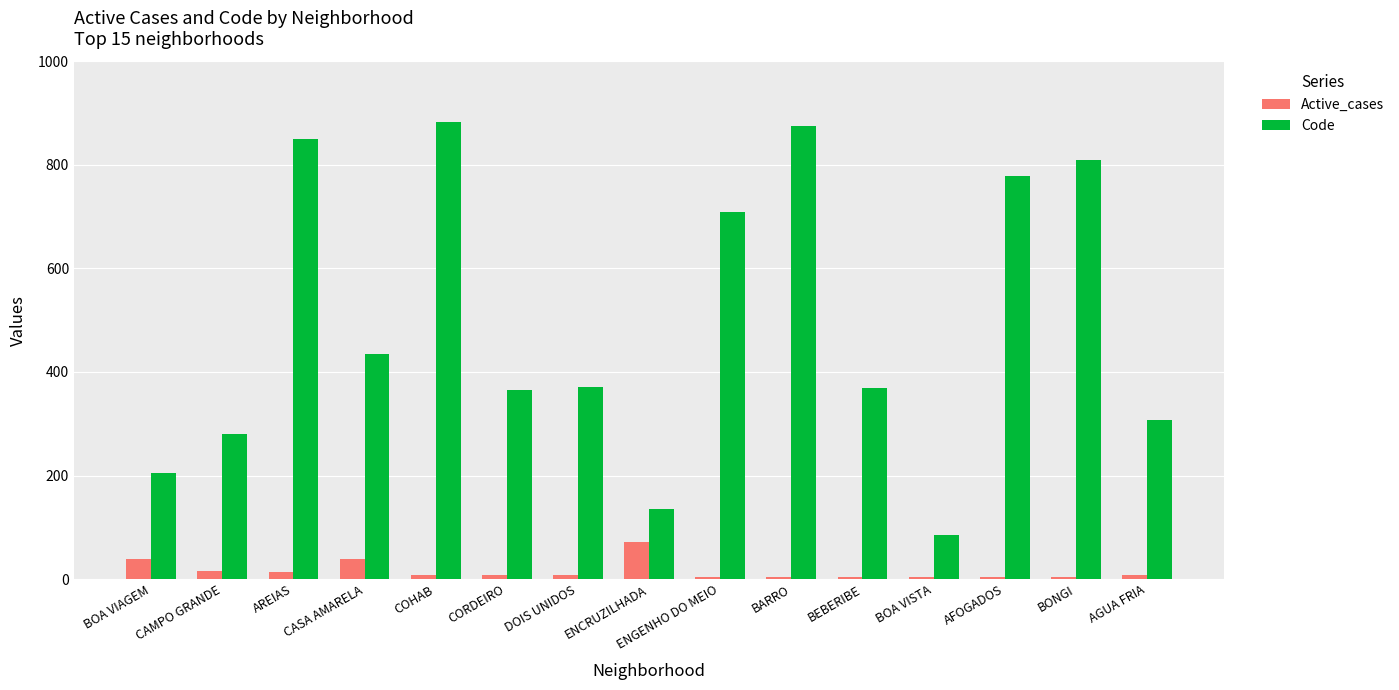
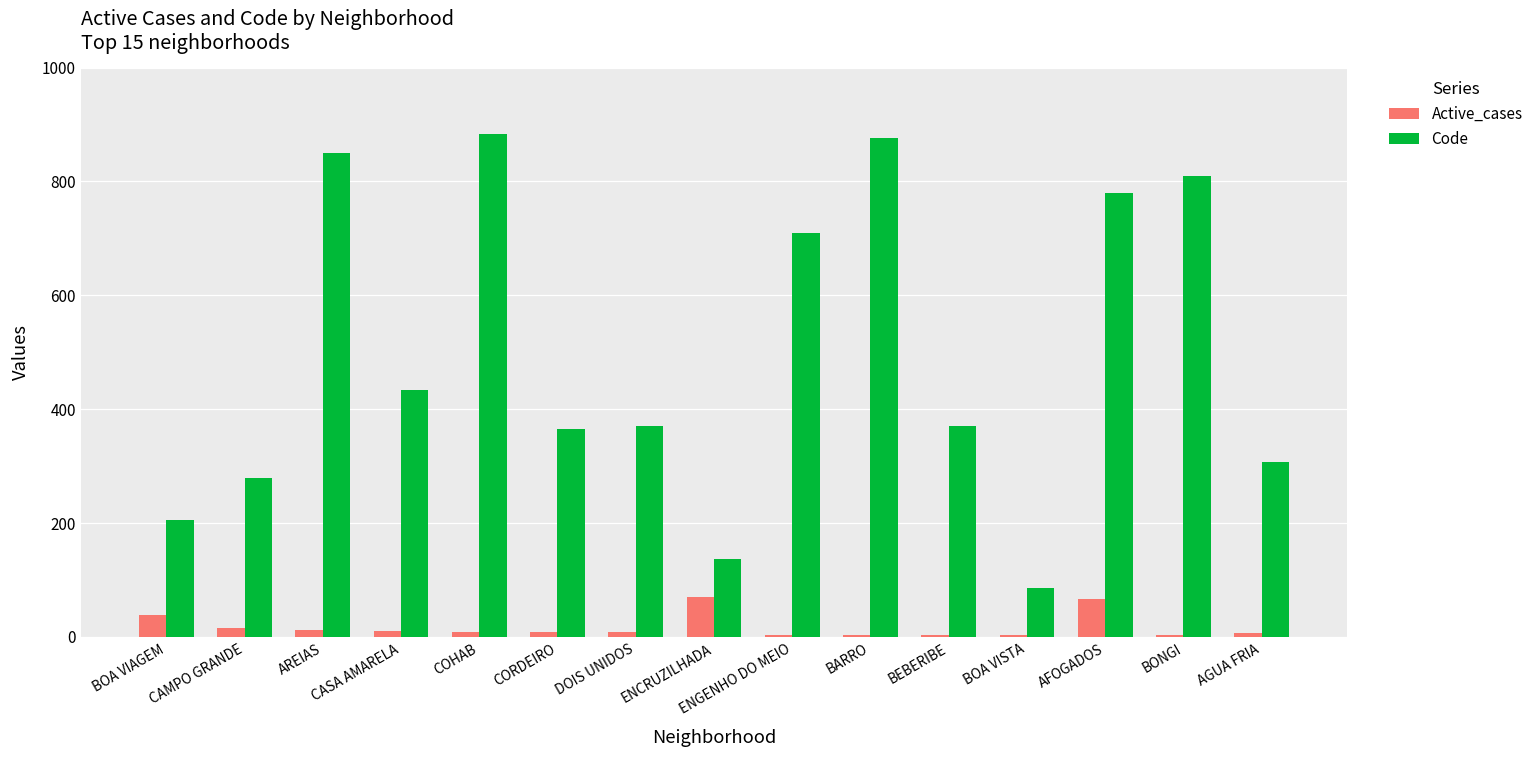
Active_cases, CASA AMARELA: 40 -> 10
Active_cases, AFOGADOS: 0 -> 70
